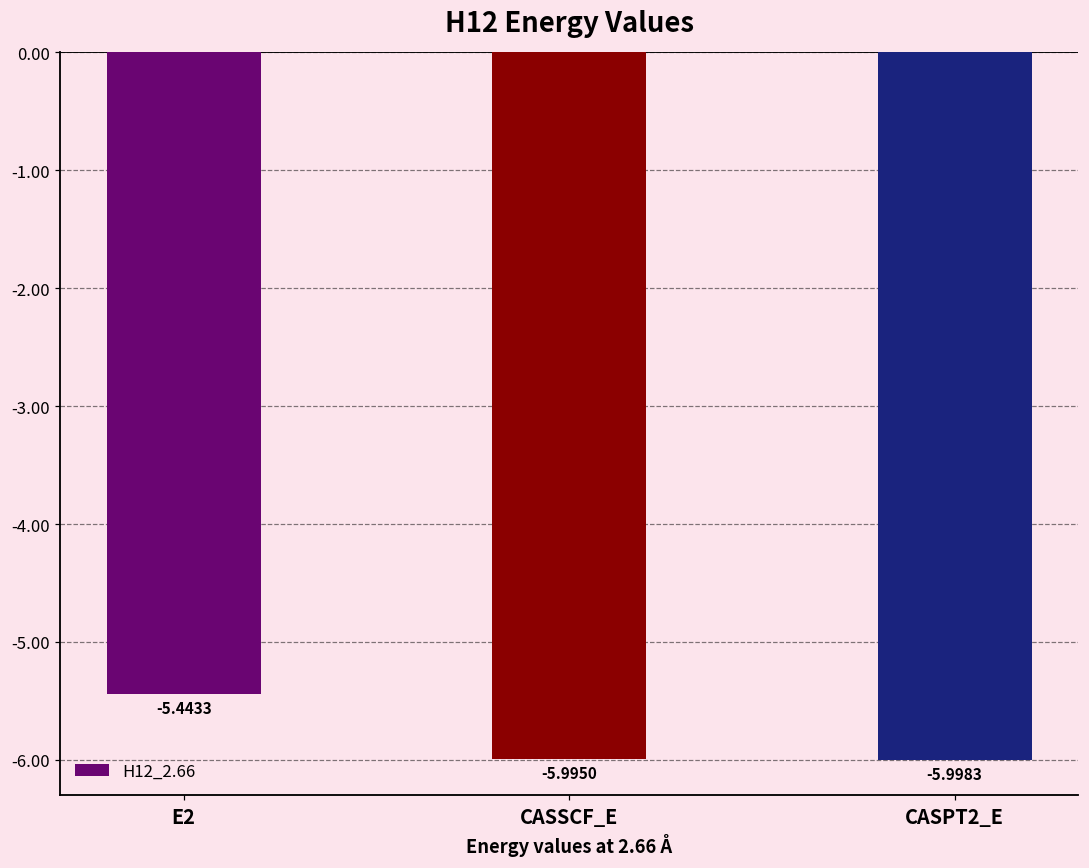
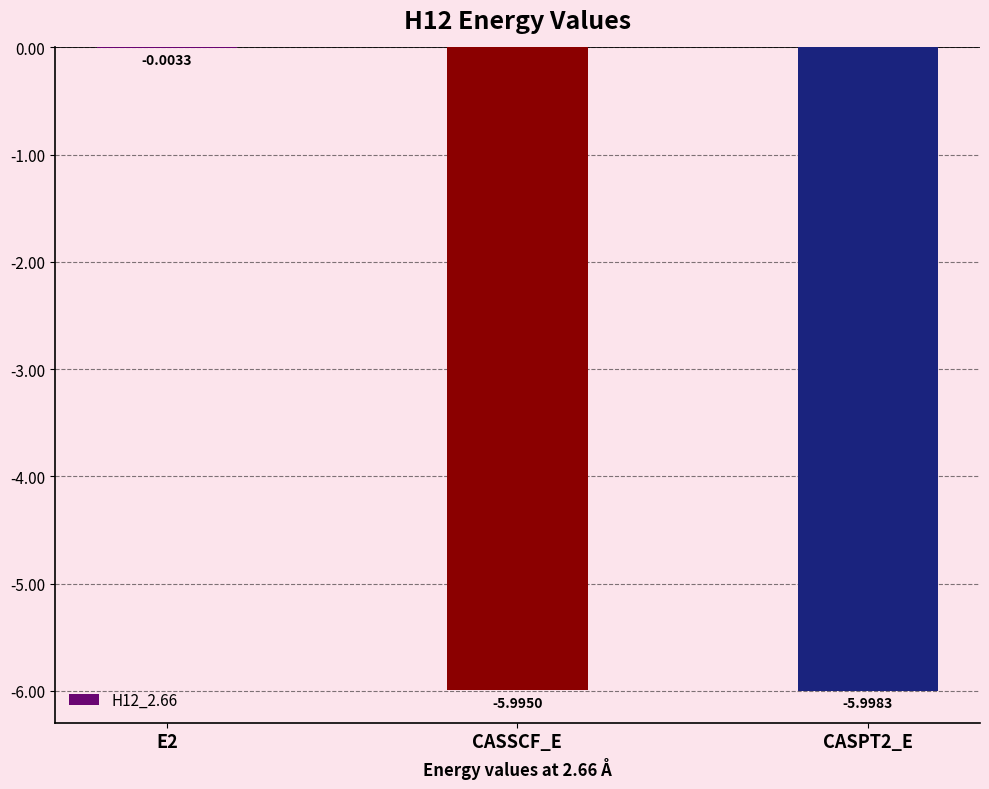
E2: -5.4433 -> -0.0033
